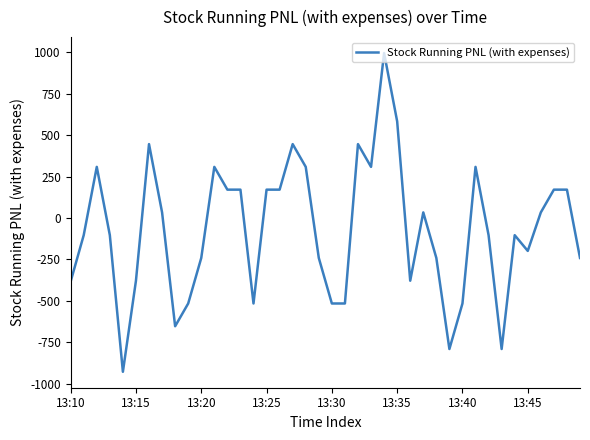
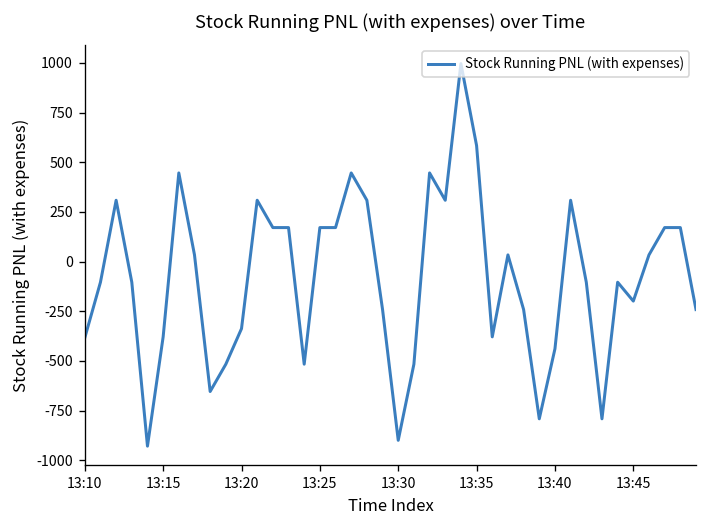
13:20: -240 -> -340
13:30: -520 -> -900
13:40: -520 -> -440
